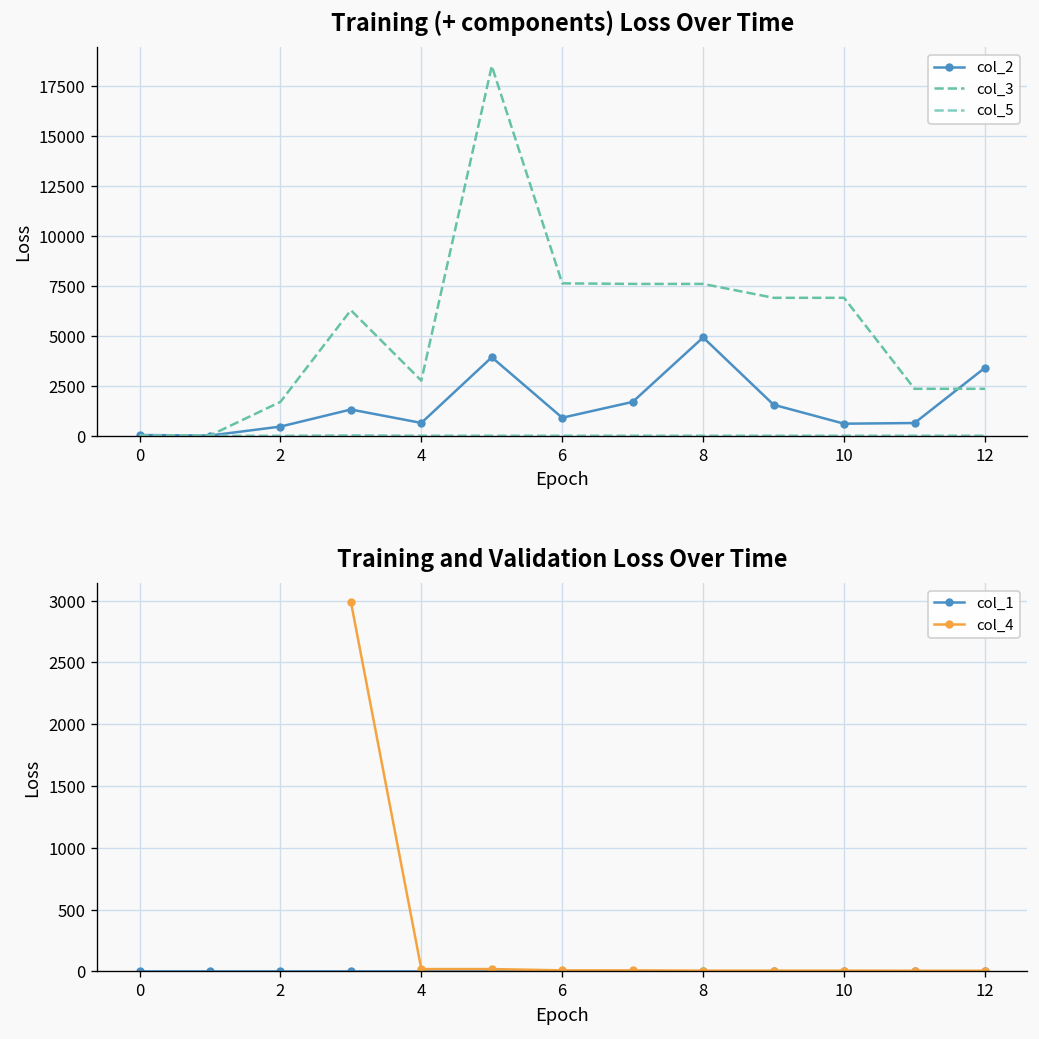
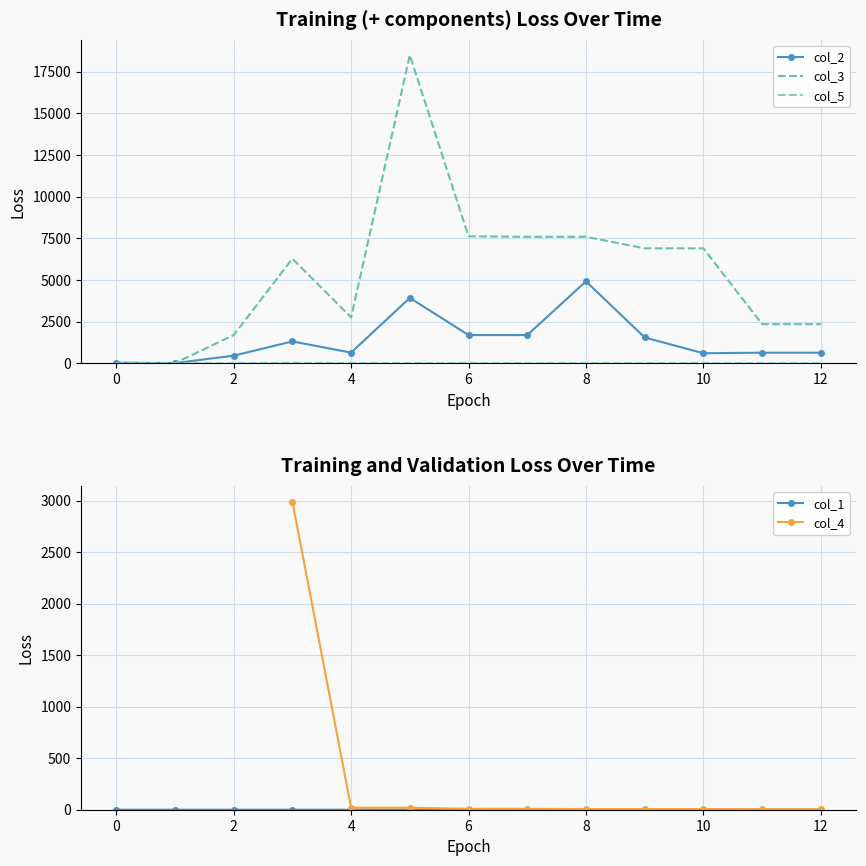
Training (+ components) Loss Over Time, col_2, 6: 900 -> 1700
Training (+ components) Loss Over Time, col_2, 12: 3400 -> 600
